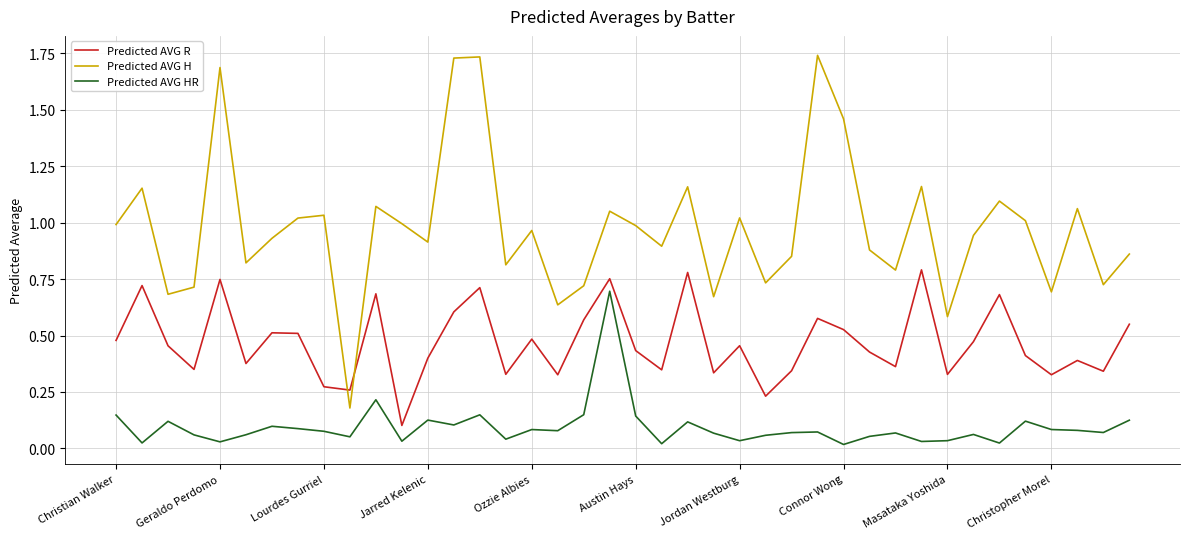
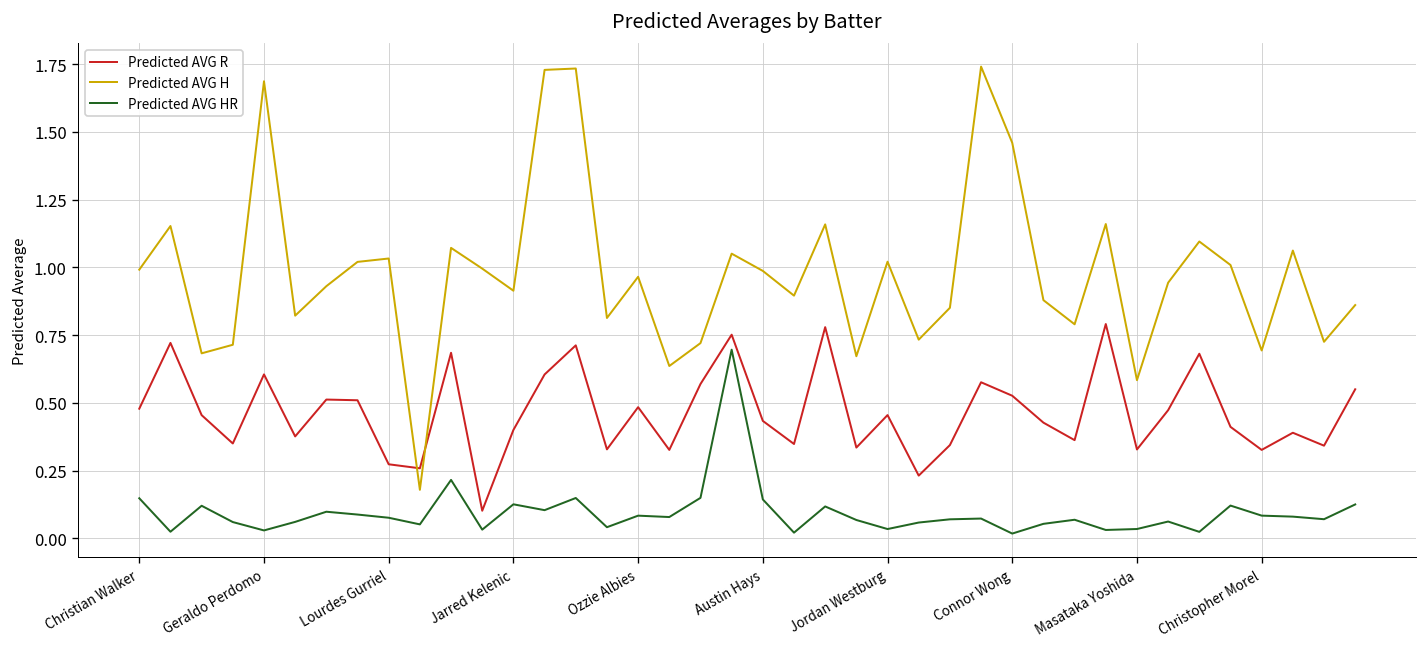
Predicted AVG R, Geraldo Perdomo: 0.75 -> 0.60
